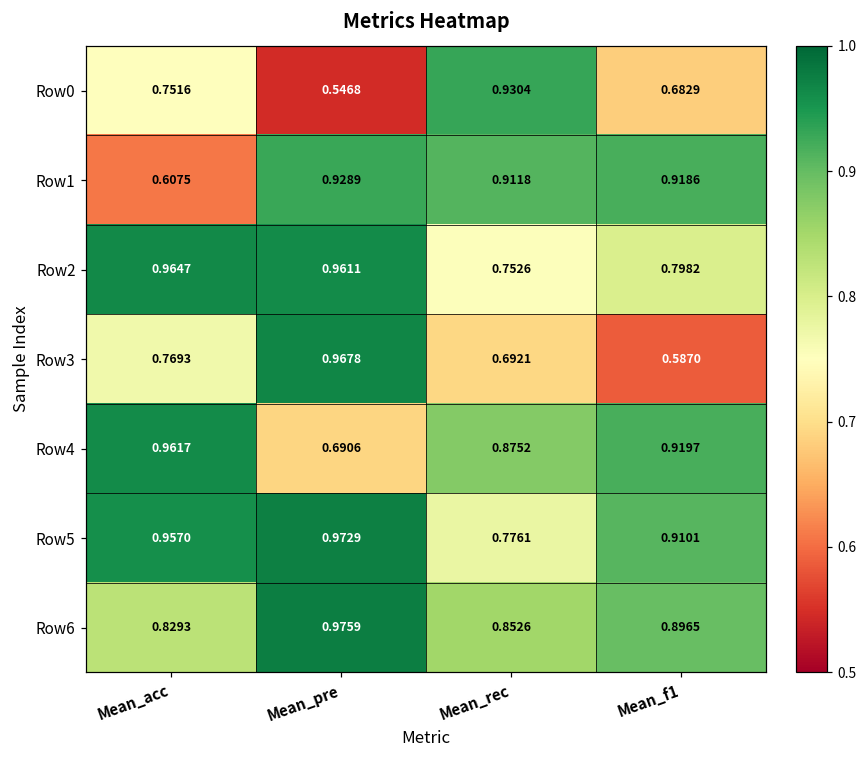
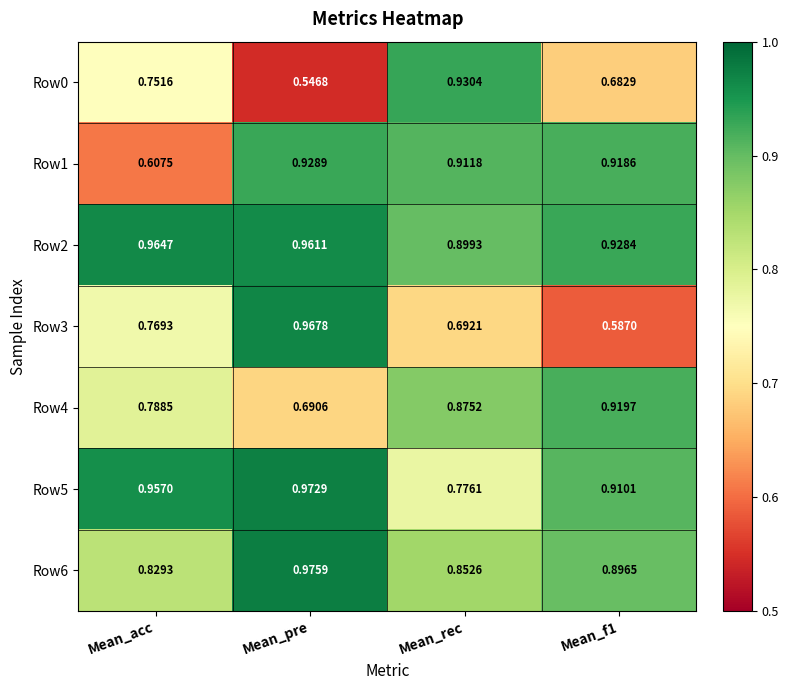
Row2, Mean_rec: 0.7526 -> 0.8993
Row2, Mean_f1: 0.7982 -> 0.9284
Row4, Mean_acc: 0.9617 -> 0.7885
